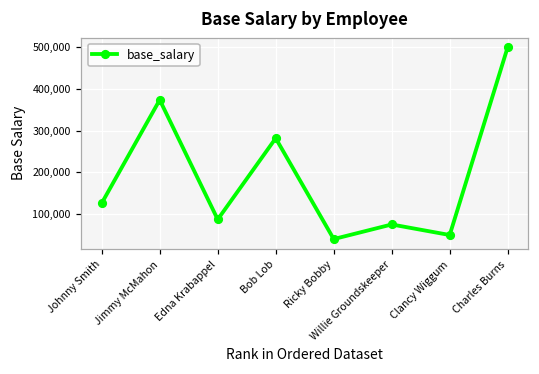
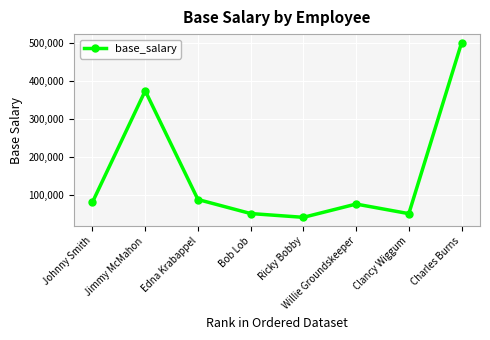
Johnny Smith: 130,000 -> 80,000
Bob Lob: 280,000 -> 50,000
